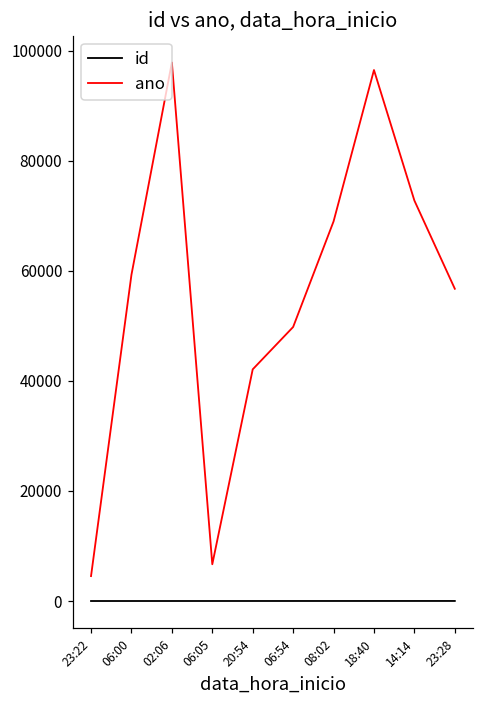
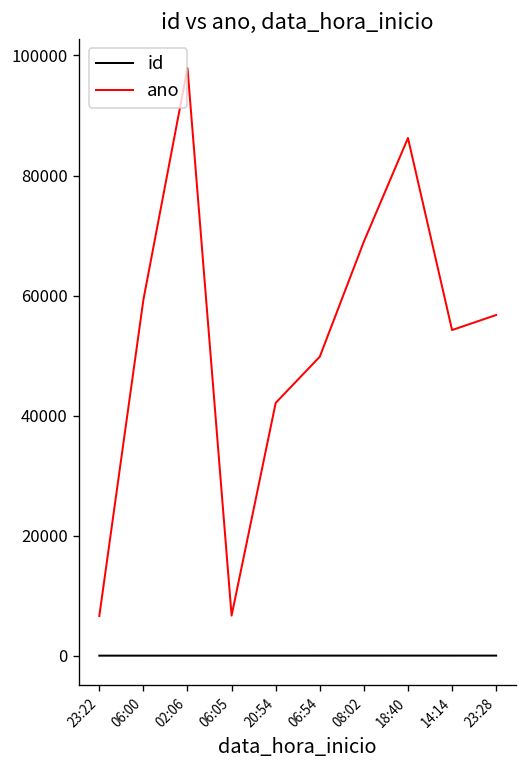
ano, 23:22: 5000 -> 7000
ano, 18:40: 97000 -> 86000
ano, 14:14: 73000 -> 54000
